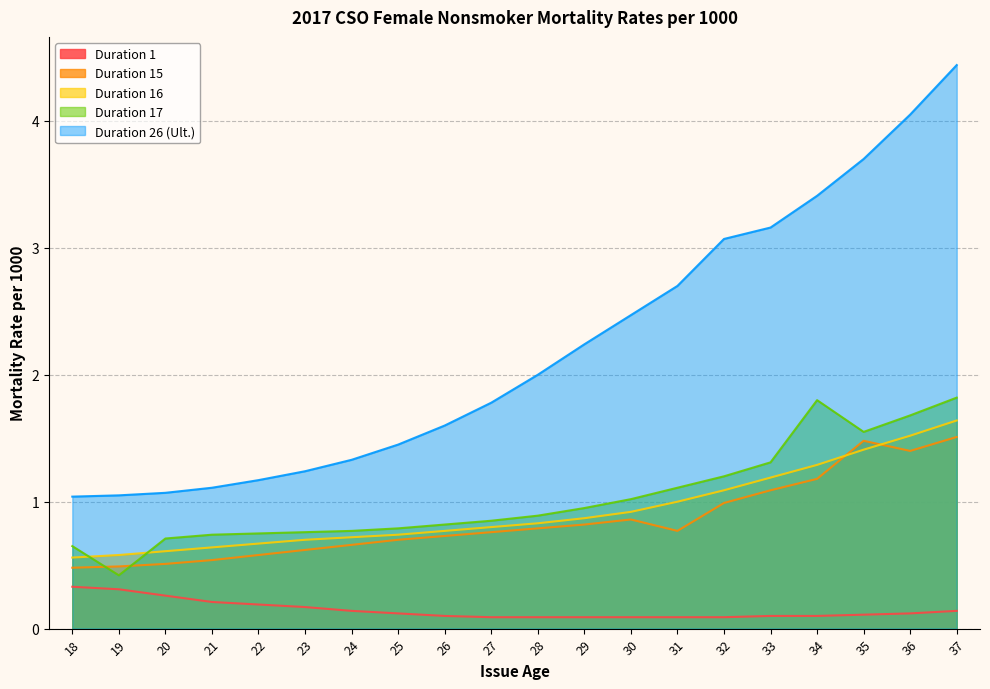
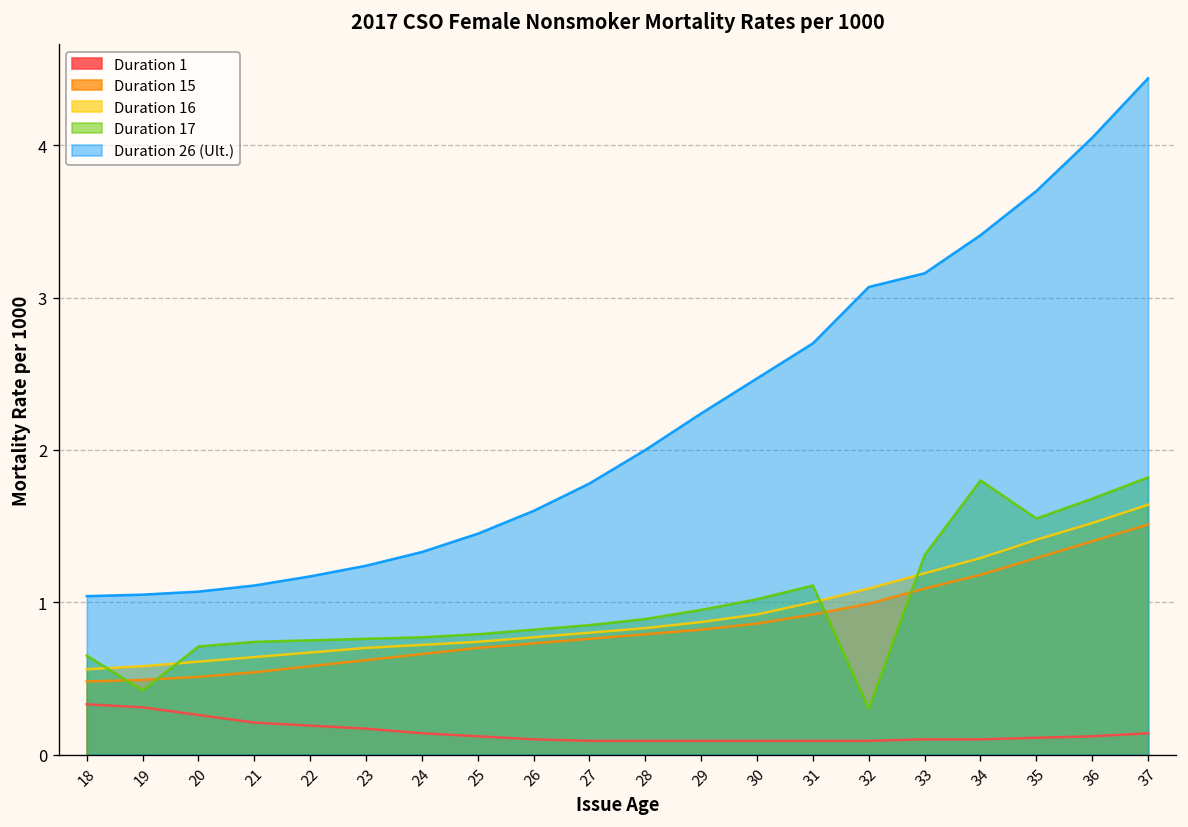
Duration 15, 31: 0.77 -> 0.92
Duration 17, 32: 1.2 -> 0.3
Duration 15, 35: 1.48 -> 1.29
